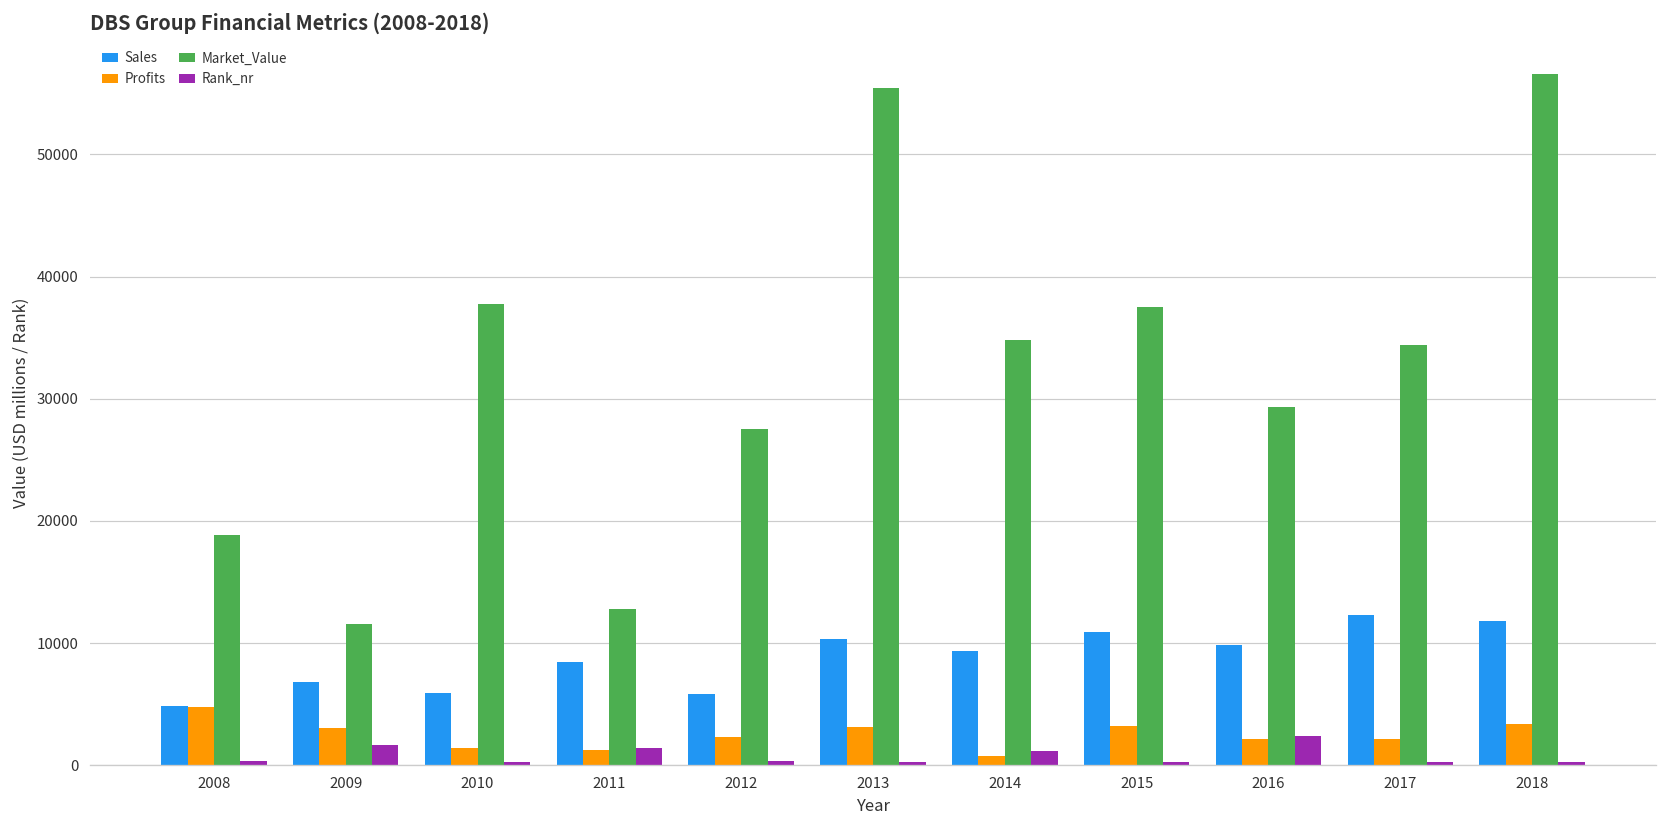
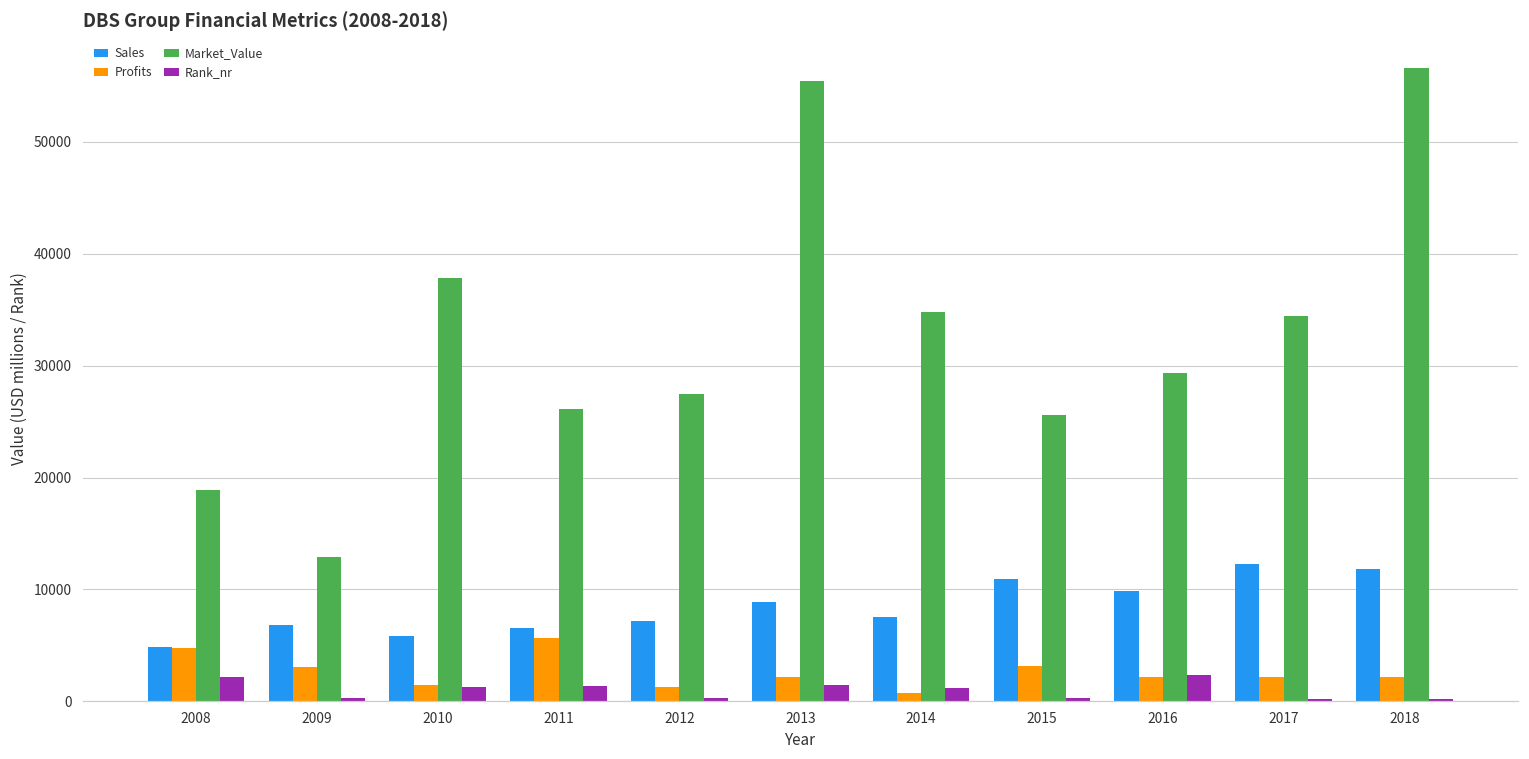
Rank_nr, 2008: 300 -> 2200
Market_Value, 2009: 11600 -> 12900
Rank_nr, 2009: 1700 -> 300
Rank_nr, 2010: 300 -> 1300
Sales, 2011: 8400 -> 6600
Profits, 2011: 1300 -> 5700
Market_Value, 2011: 12800 -> 26100
Sales, 2012: 5800 -> 7200
Profits, 2012: 2300 -> 1300
Sales, 2013: 10300 -> 8800
Profits, 2013: 3100 -> 2200
Rank_nr, 2013: 300 -> 1500
Sales, 2014: 9400 -> 7500
Market_Value, 2015: 37500 -> 25600
Profits, 2018: 3400 -> 2100
